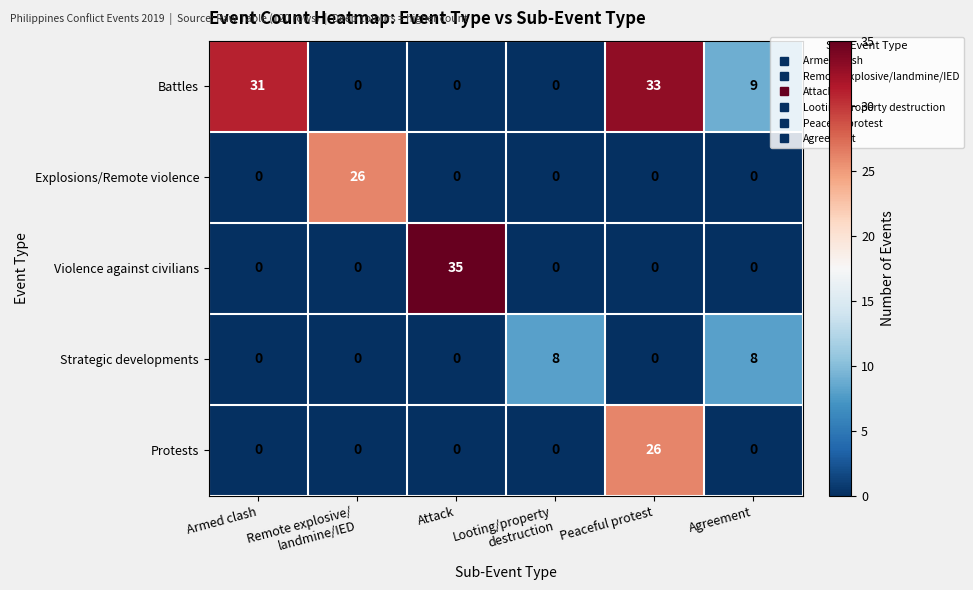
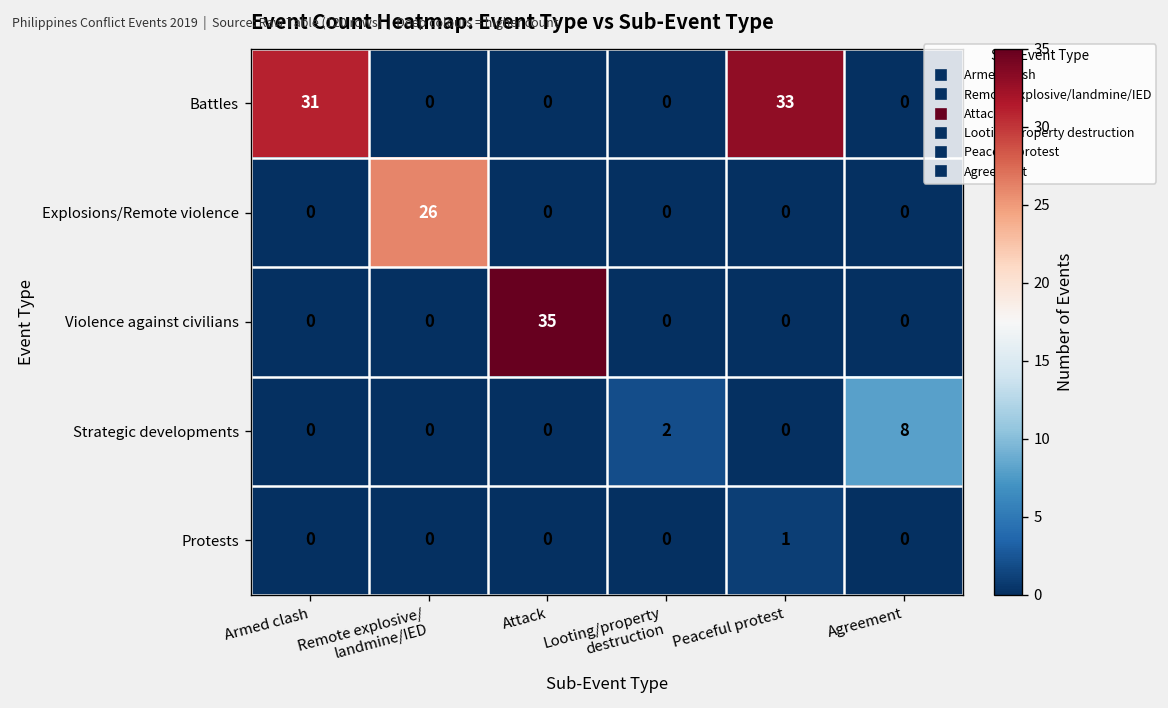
Battles, Agreement: 9 -> 0
Strategic developments, Looting/property destruction: 8 -> 2
Protests, Peaceful protest: 26 -> 1
